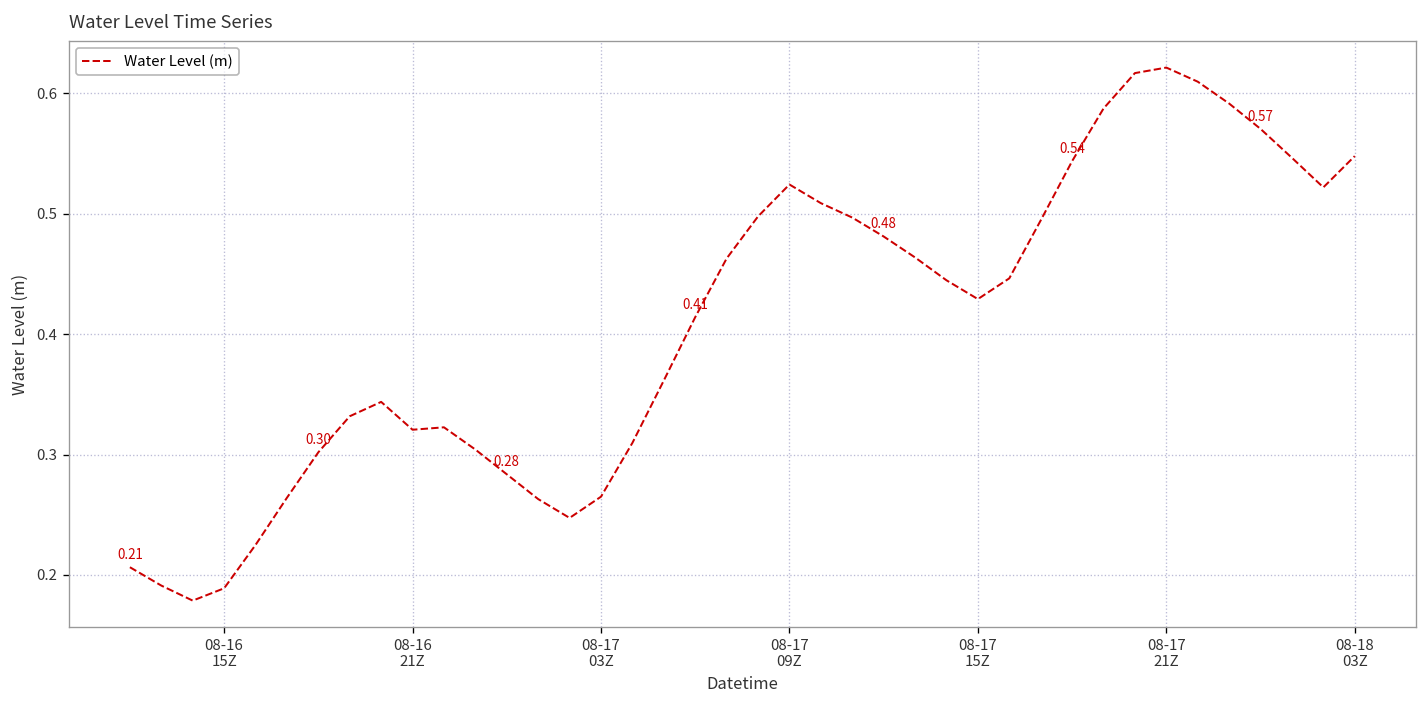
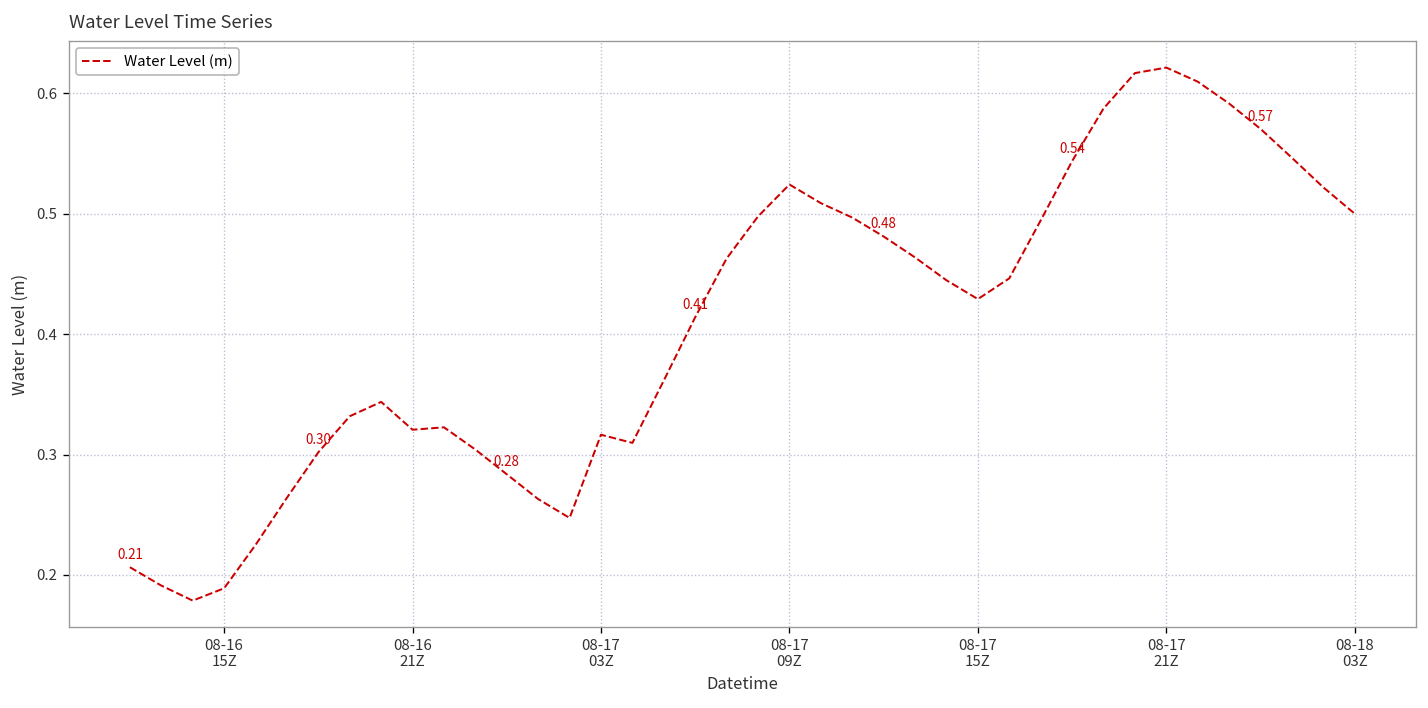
08-17 03Z: 0.265 -> 0.316
08-18 03Z: 0.548 -> 0.500
